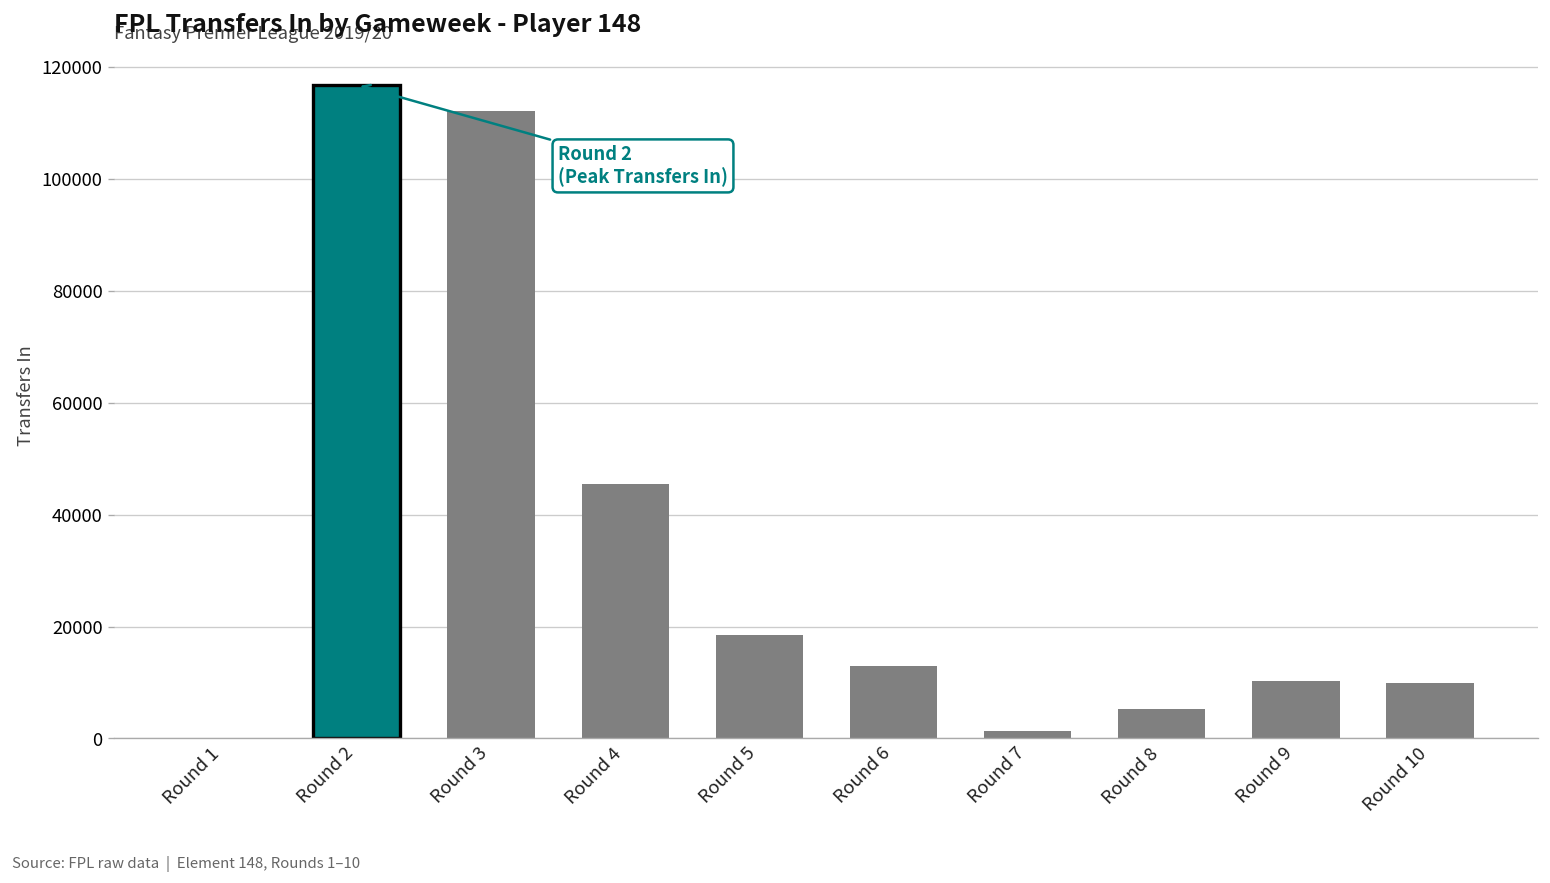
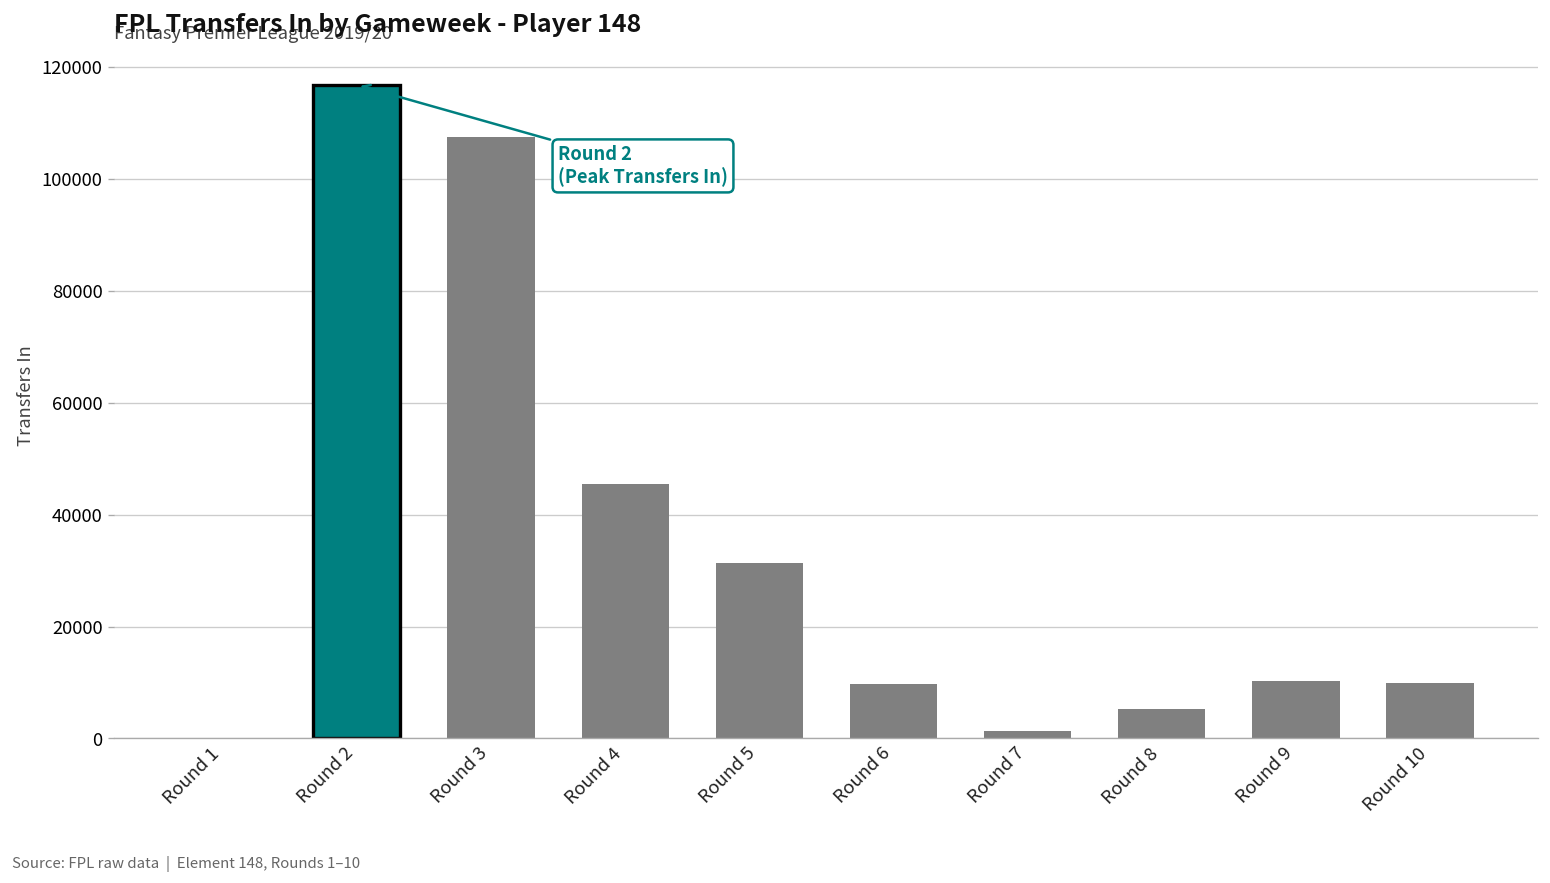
Round 3: 112000 -> 108000
Round 5: 18000 -> 31000
Round 6: 13000 -> 10000
